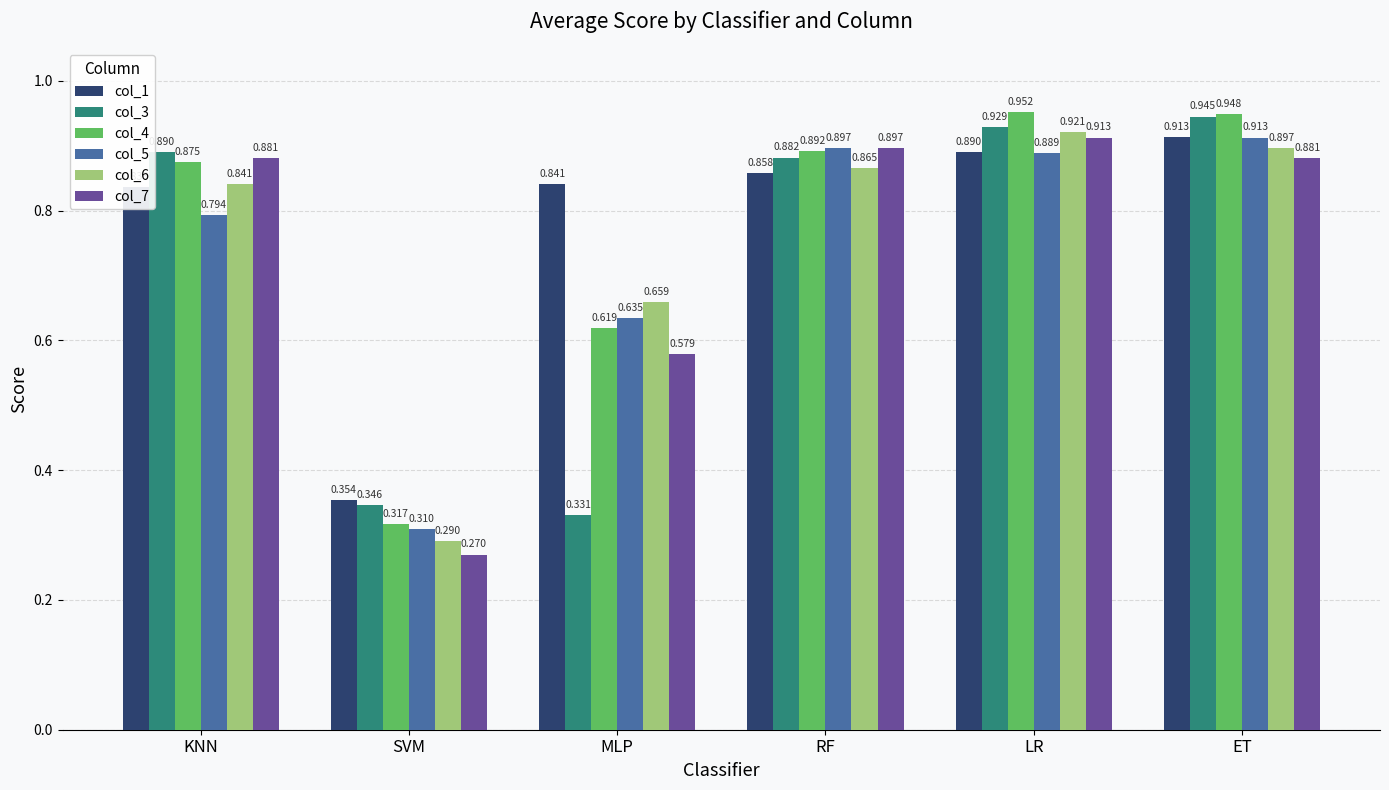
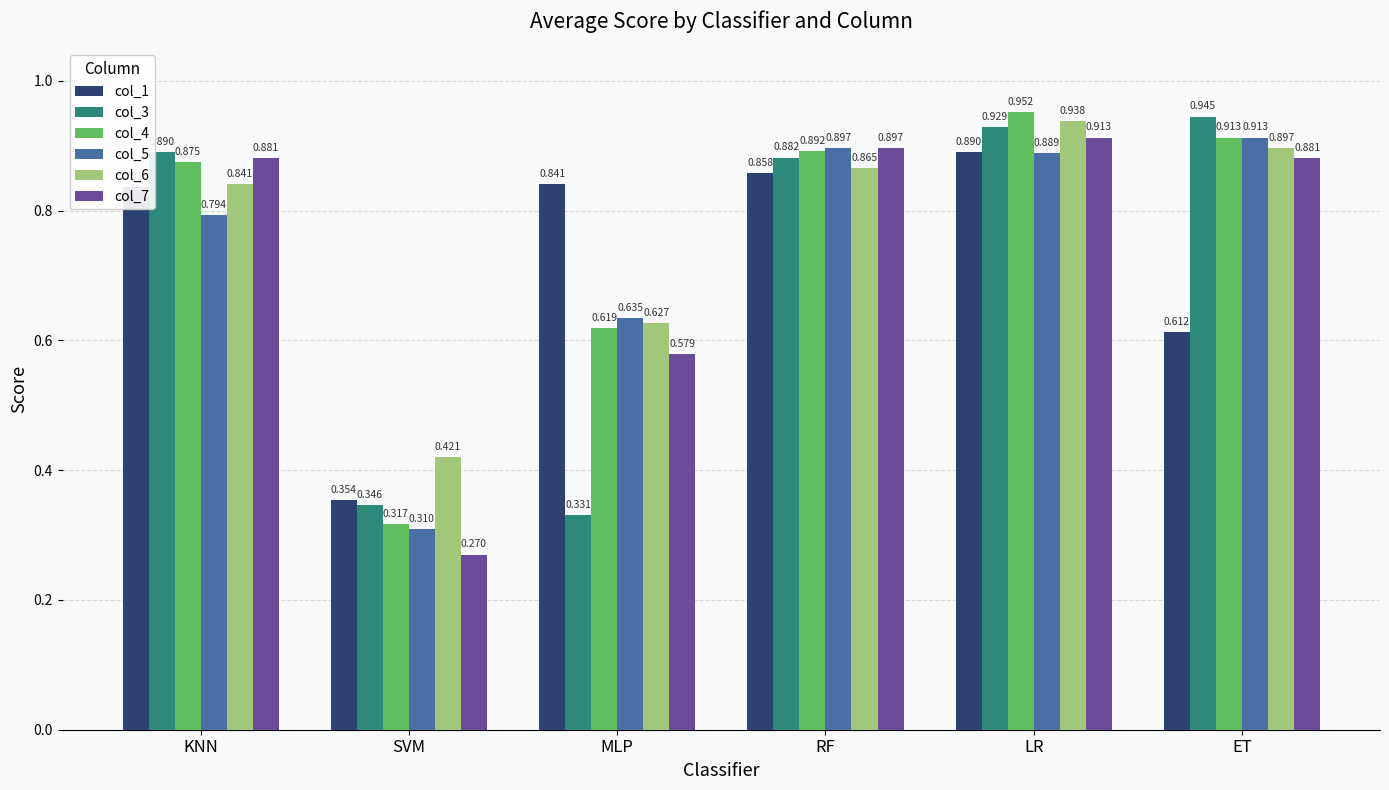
col_6, SVM: 0.290 -> 0.421
col_6, MLP: 0.659 -> 0.627
col_6, LR: 0.921 -> 0.938
col_1, ET: 0.913 -> 0.612
col_4, ET: 0.948 -> 0.913
